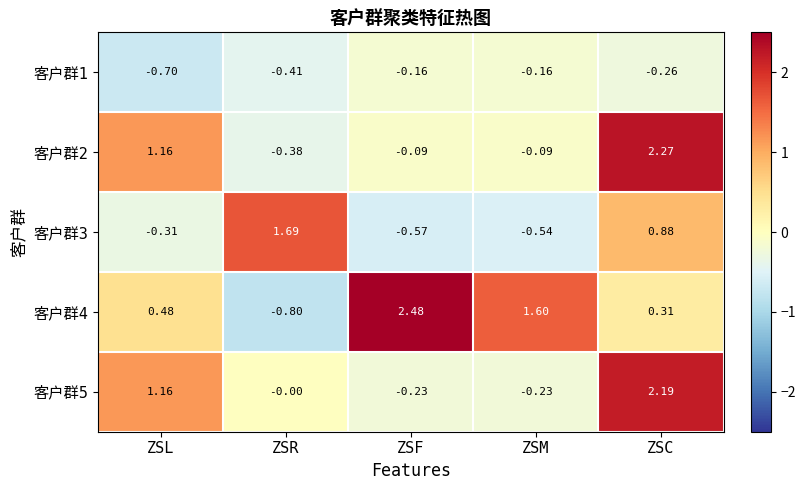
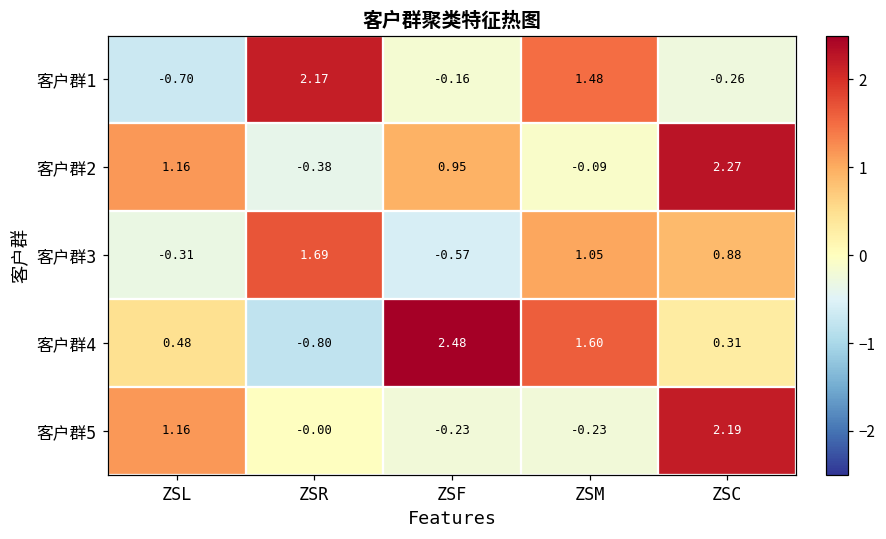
客户群1, ZSR: -0.41 -> 2.17
客户群1, ZSM: -0.16 -> 1.48
客户群2, ZSF: -0.09 -> 0.95
客户群3, ZSM: -0.54 -> 1.05
